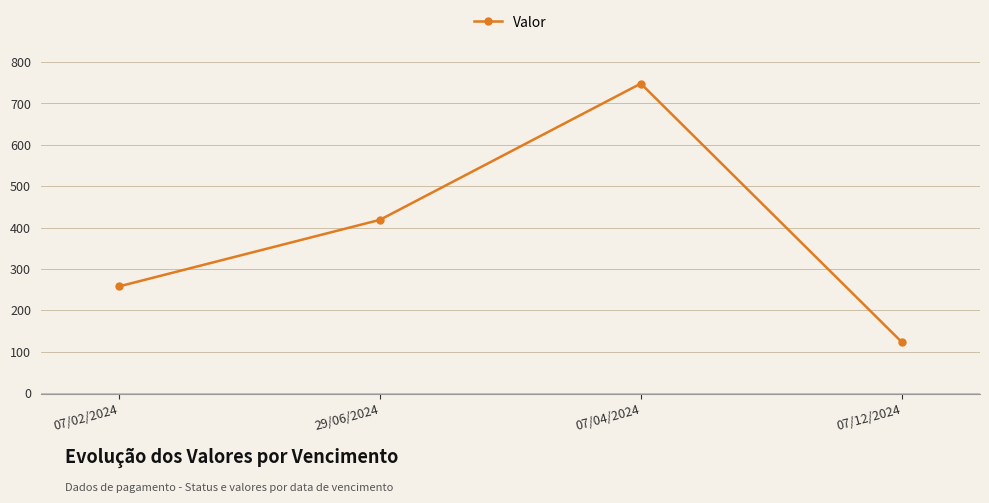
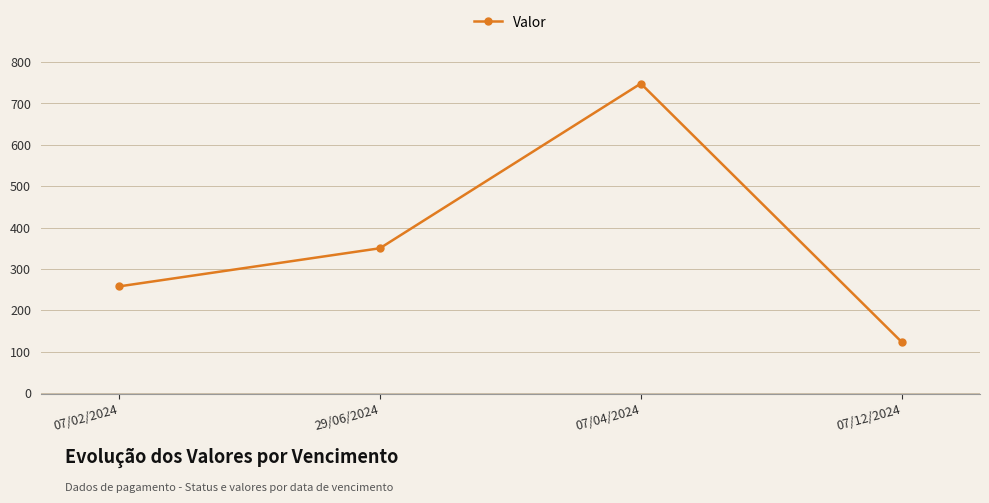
29/06/2024: 420 -> 350
